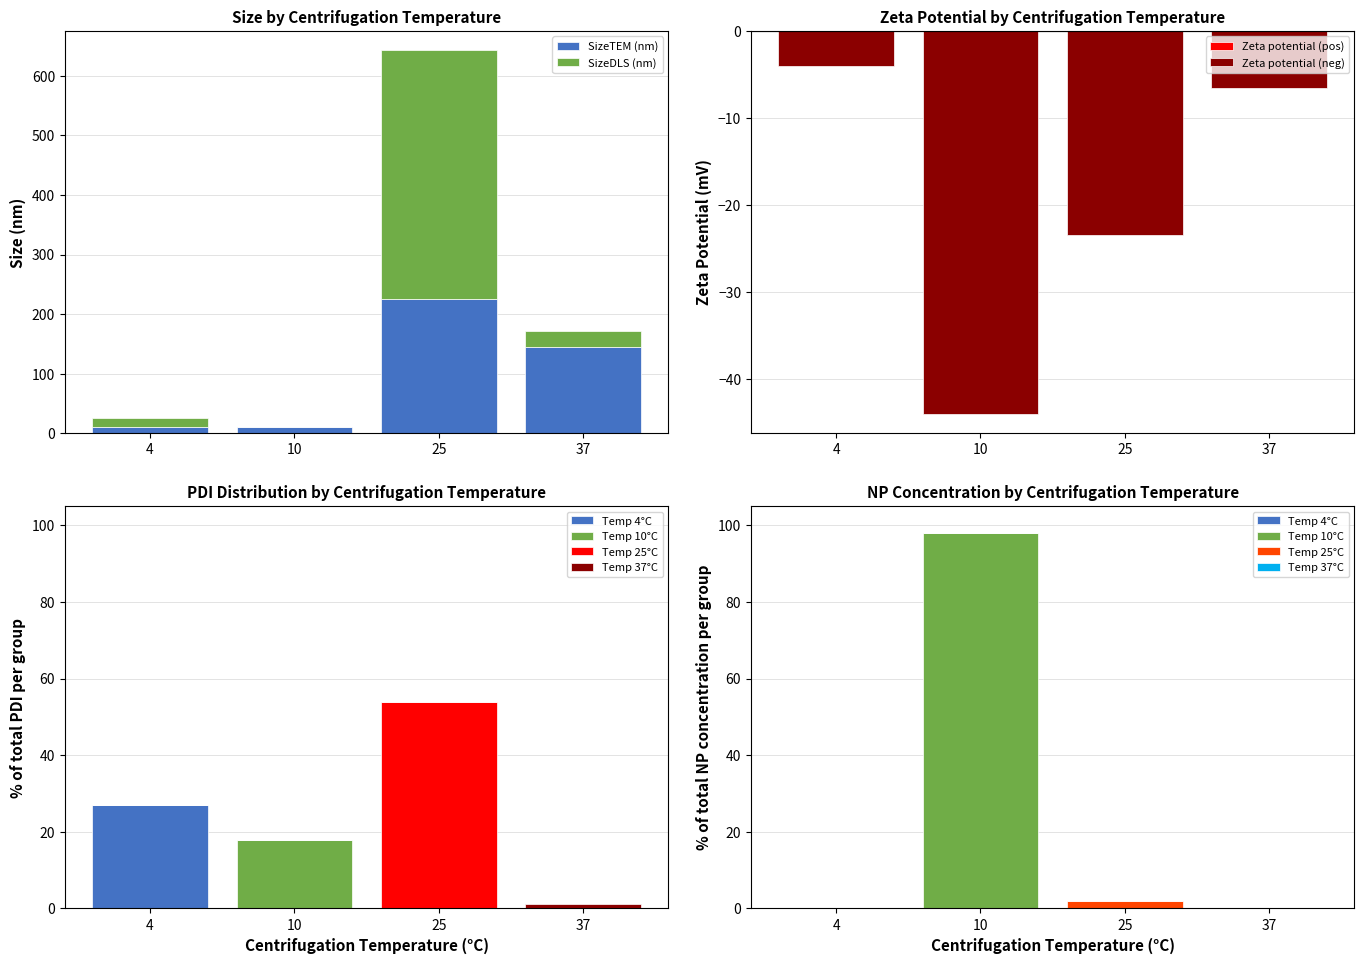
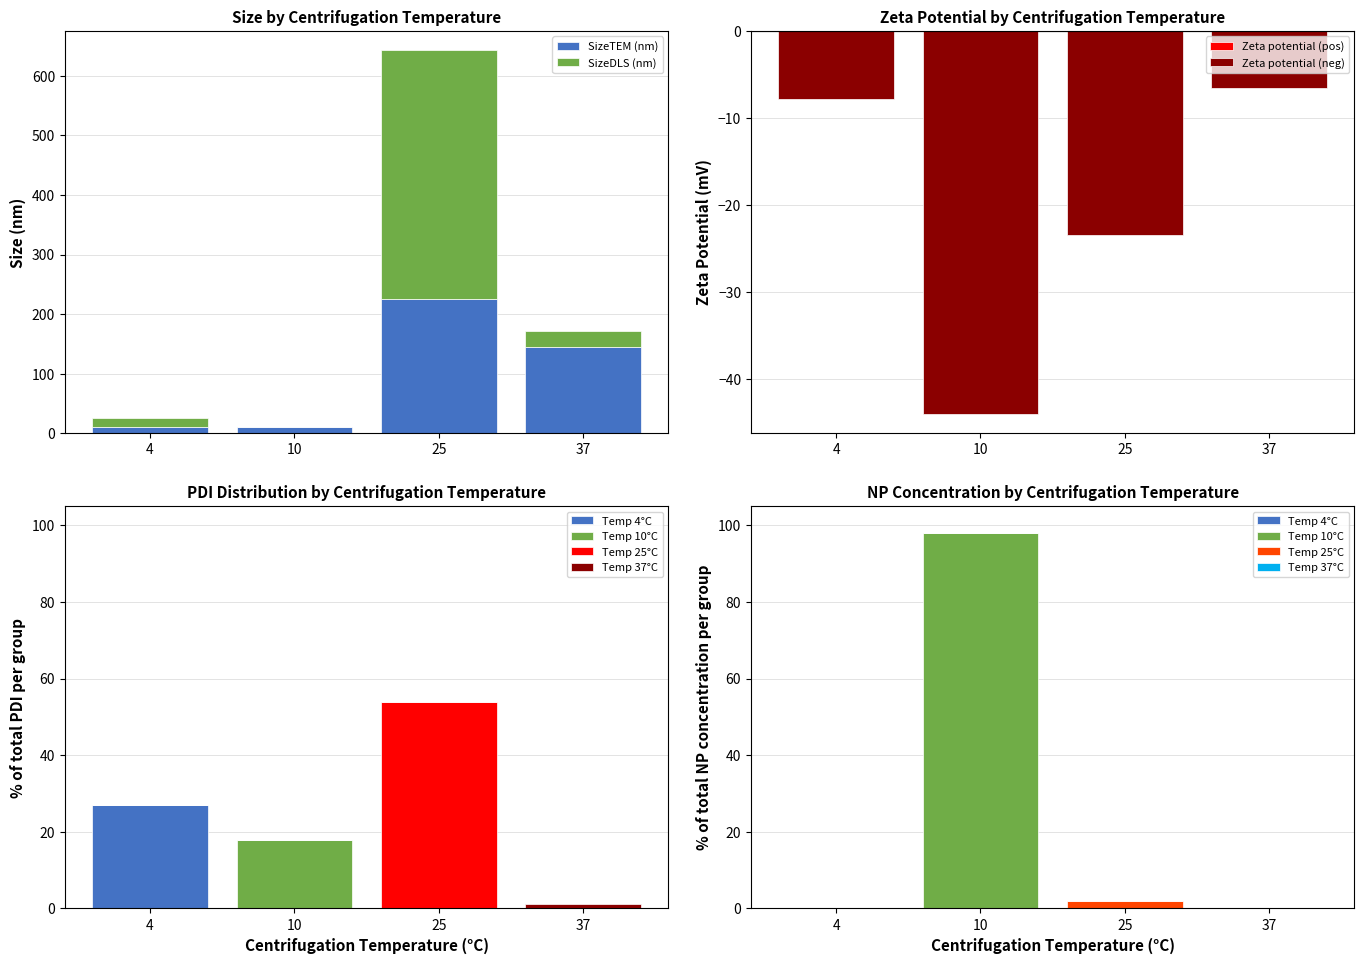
Zeta Potential by Centrifugation Temperature, Zeta potential (neg), 4: -4 -> -8
